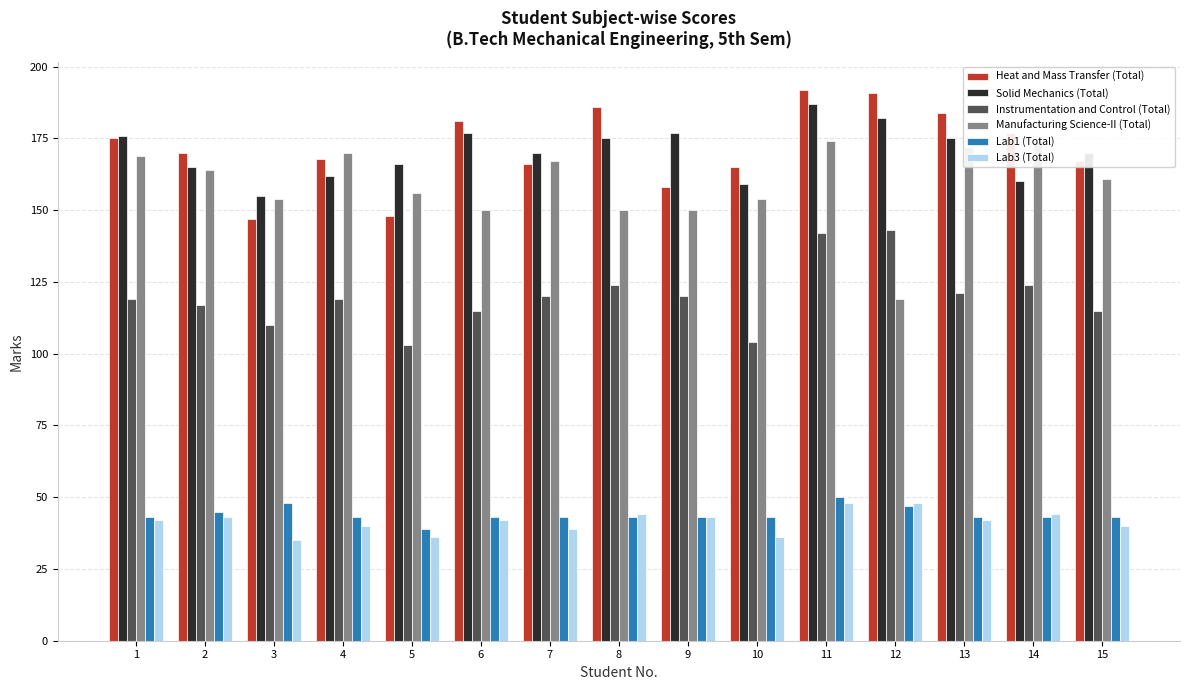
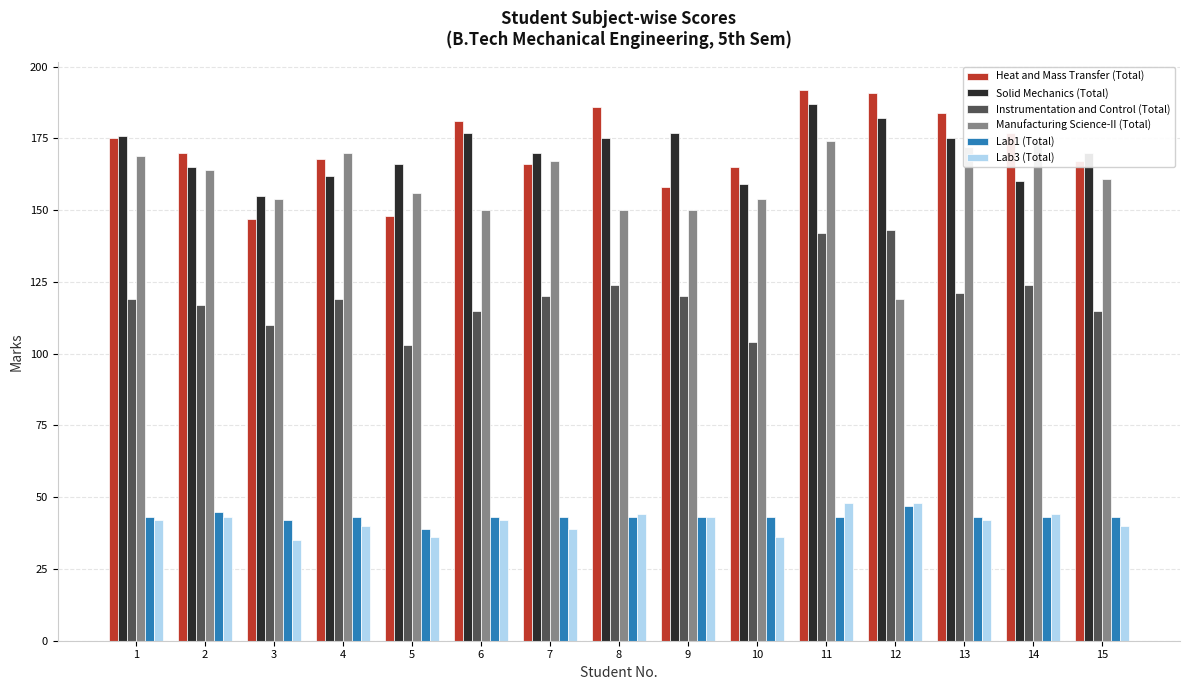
Lab1 (Total), 3: 48 -> 42
Lab1 (Total), 11: 50 -> 43
